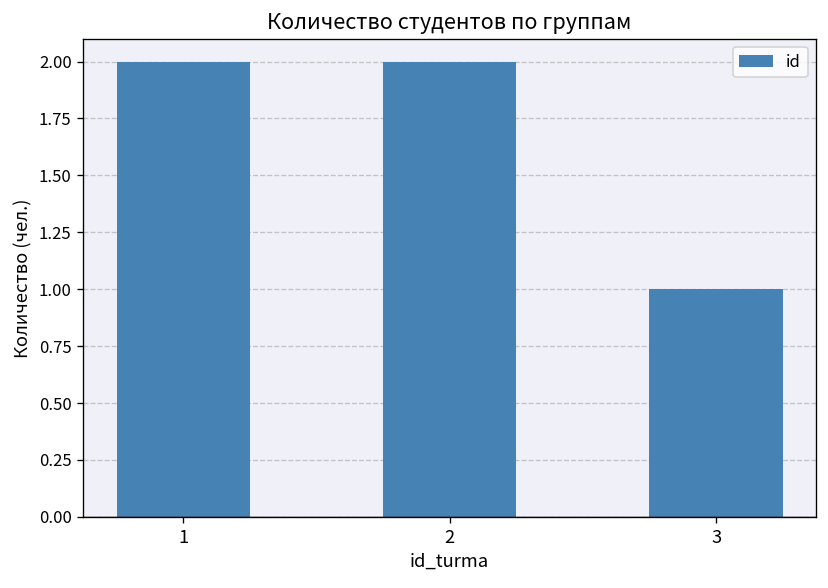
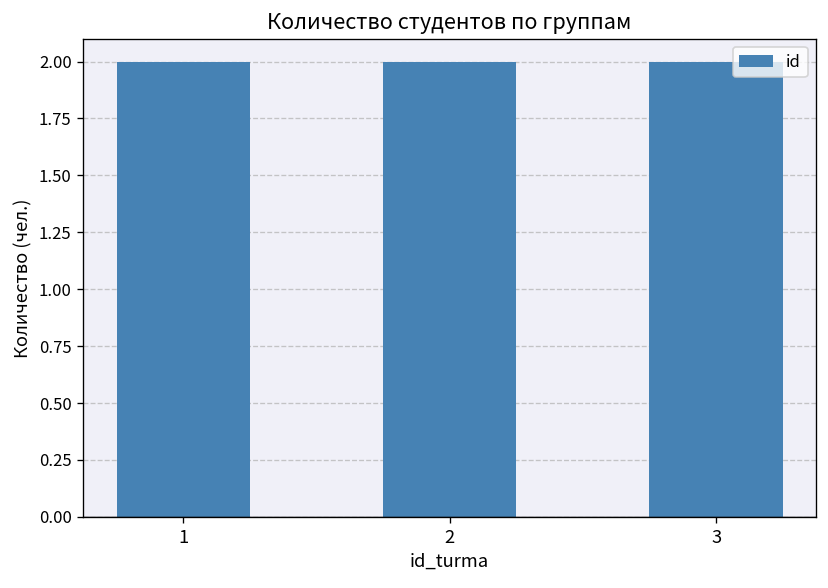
3: 1 -> 2
